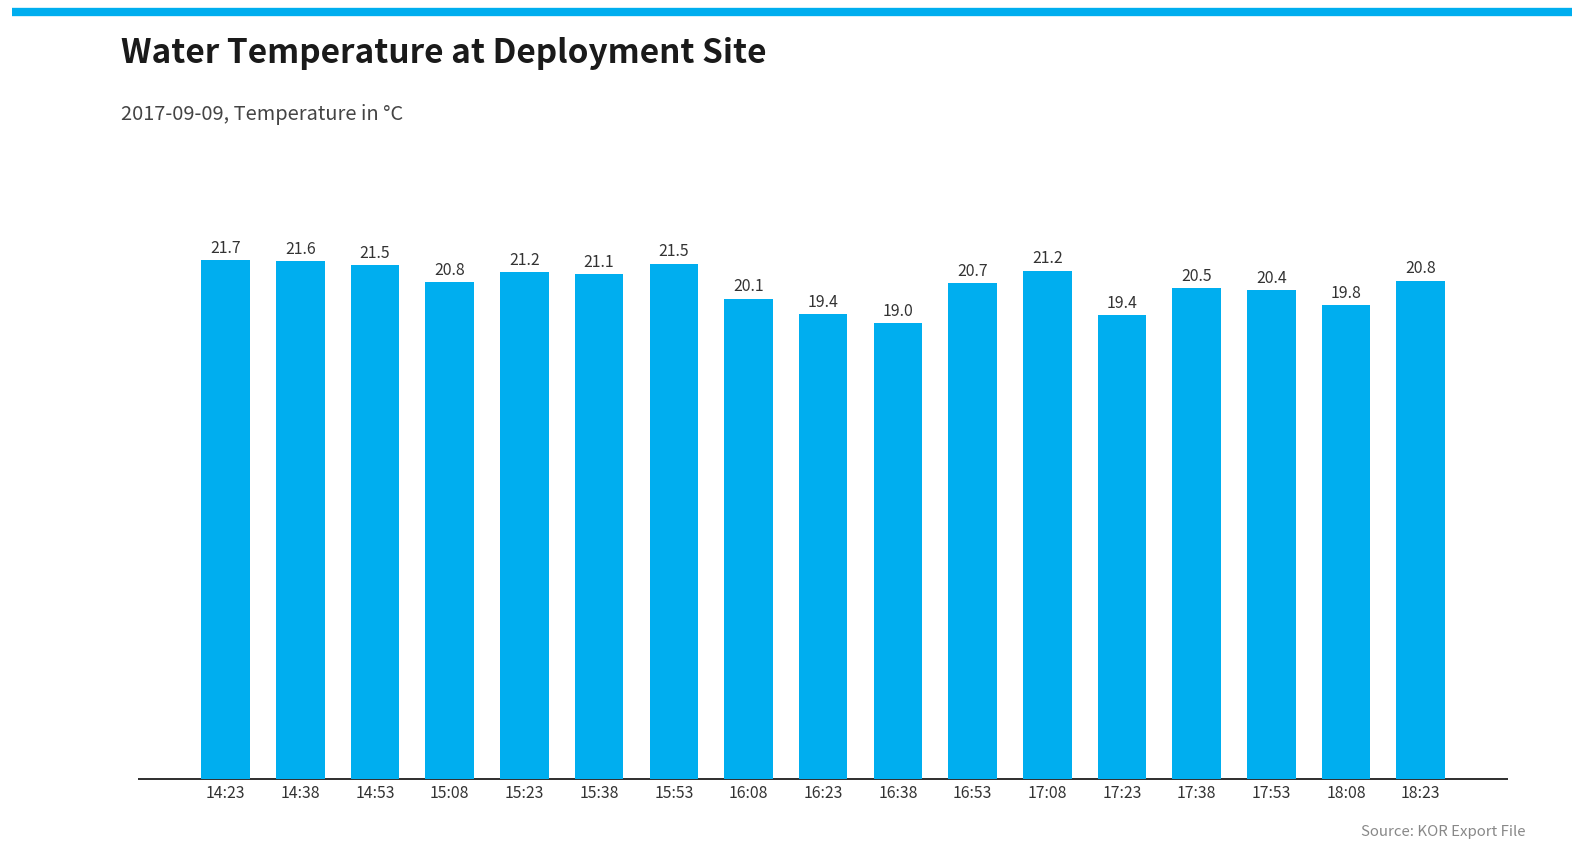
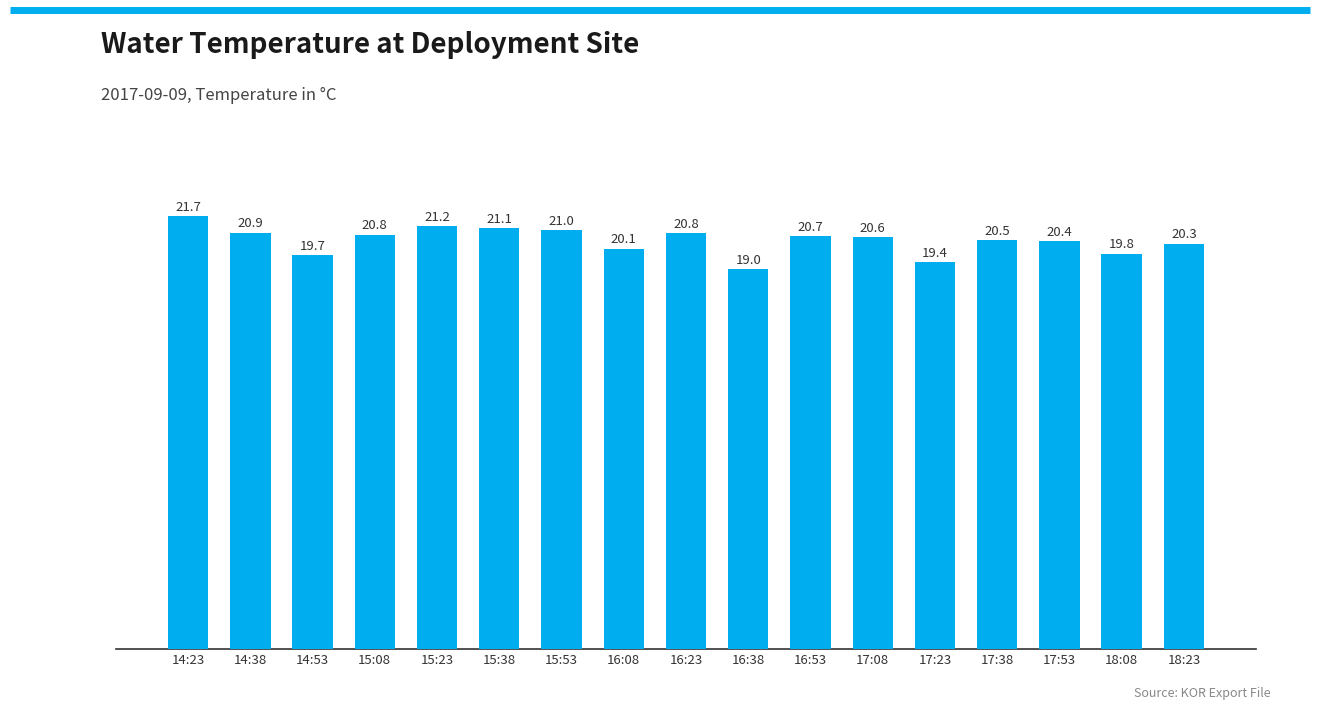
14:38: 21.6 -> 20.9
14:53: 21.5 -> 19.7
15:53: 21.5 -> 21.0
16:23: 19.4 -> 20.8
17:08: 21.2 -> 20.6
18:23: 20.8 -> 20.3
